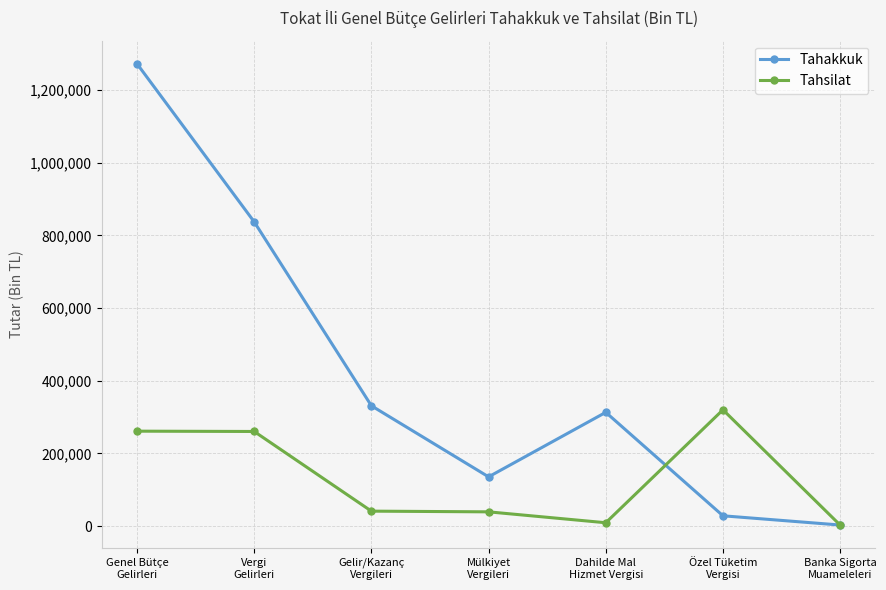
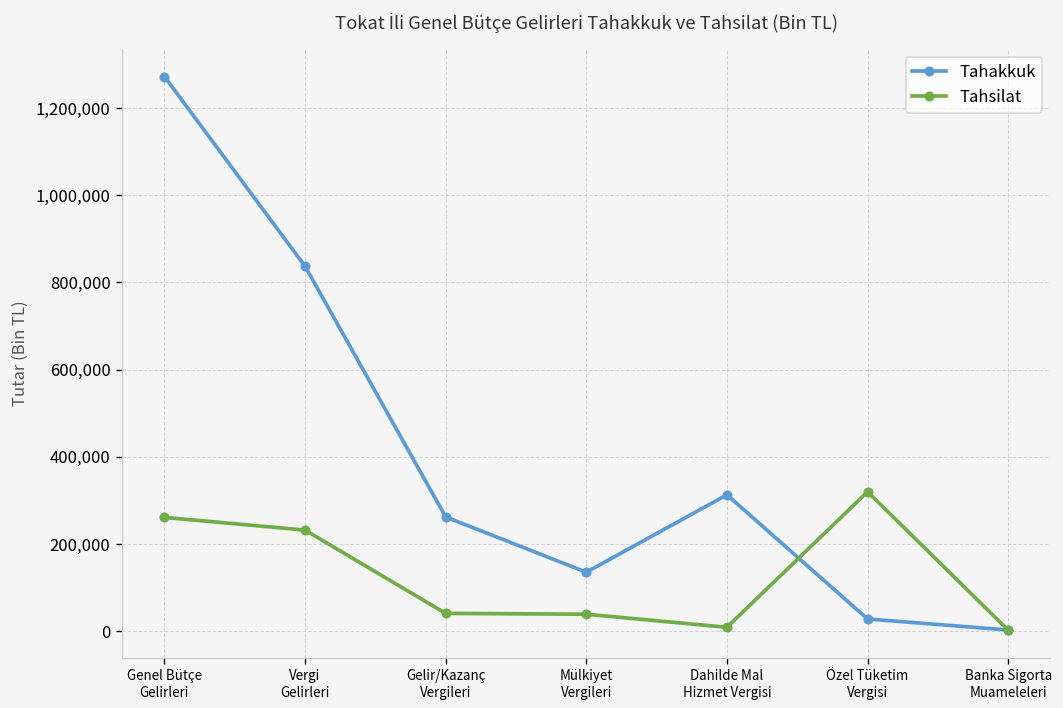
Tahsilat, Vergi Gelirleri: 260,000 -> 230,000
Tahakkuk, Gelir/Kazanç Vergileri: 330,000 -> 260,000
